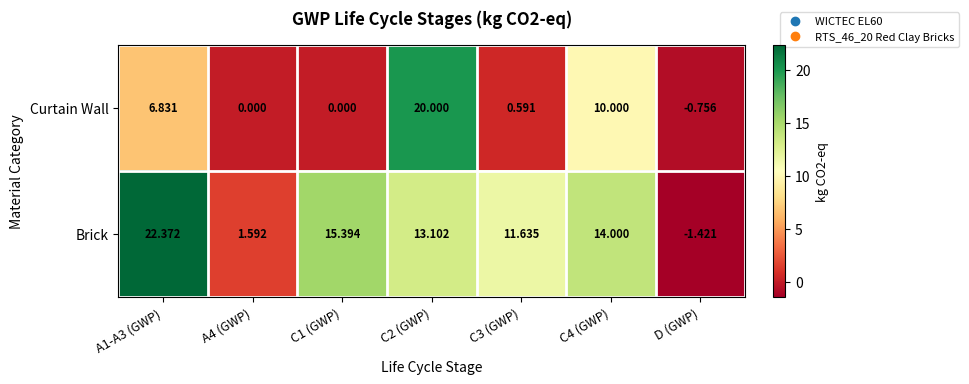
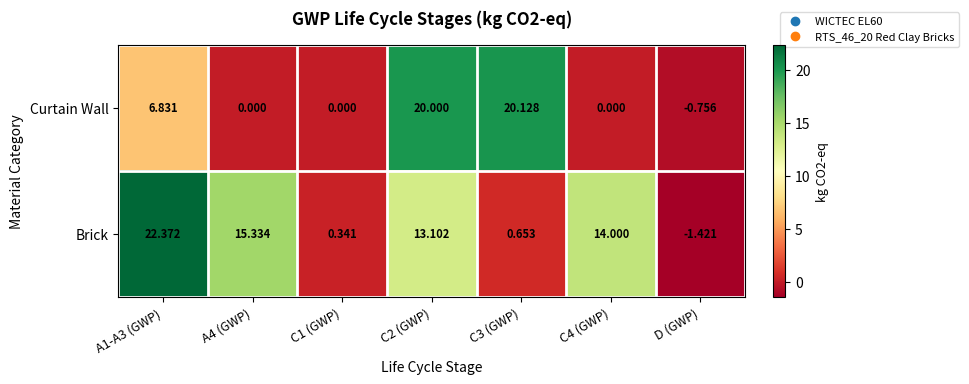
Curtain Wall, C3 (GWP): 0.591 -> 20.128
Curtain Wall, C4 (GWP): 10.000 -> 0.000
Brick, A4 (GWP): 1.592 -> 15.334
Brick, C1 (GWP): 15.394 -> 0.341
Brick, C3 (GWP): 11.635 -> 0.653
